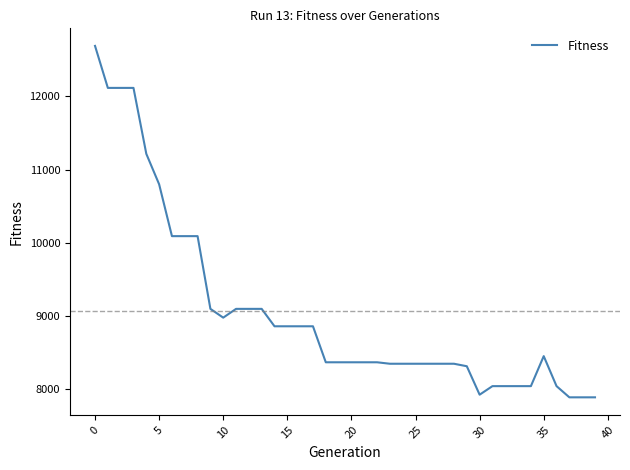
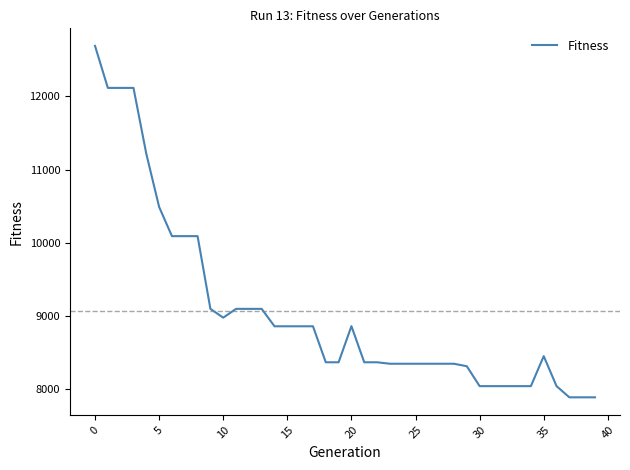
5: 10800 -> 10500
20: 8400 -> 8900
30: 7900 -> 8000
